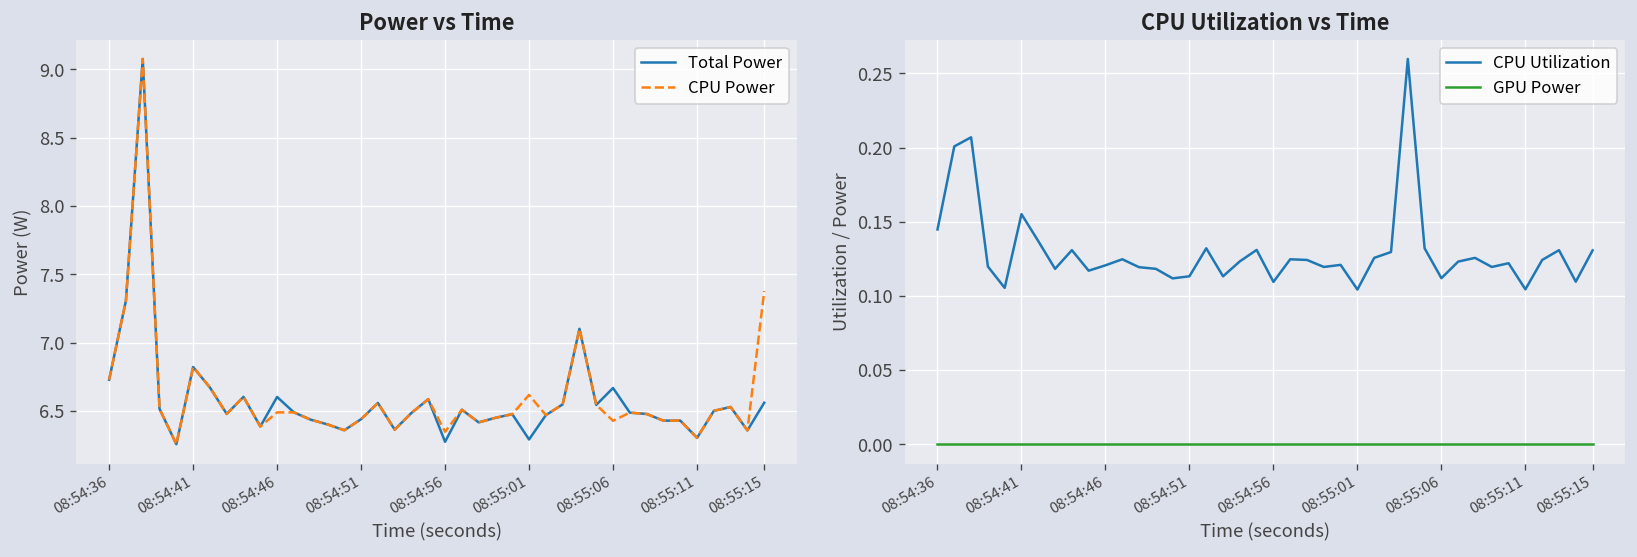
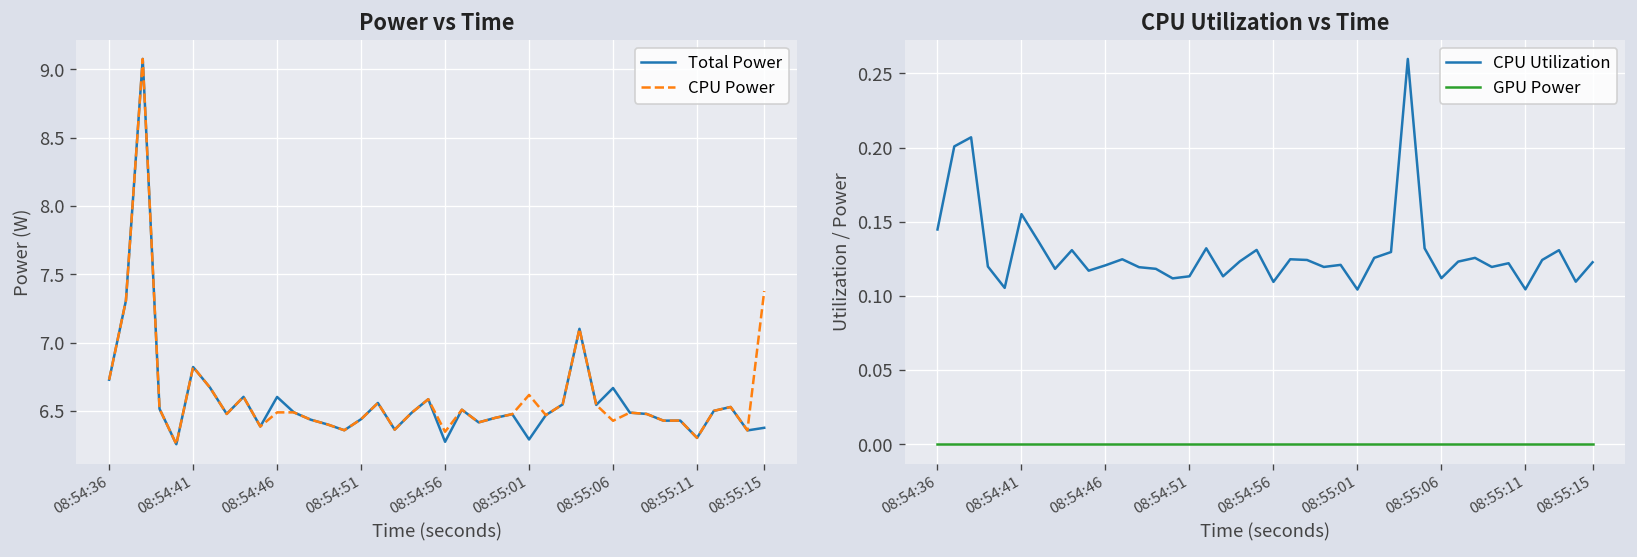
Power vs Time, Total Power, 08:55:15: 6.56 -> 6.38
CPU Utilization vs Time, CPU Utilization, 08:55:15: 0.131 -> 0.123
